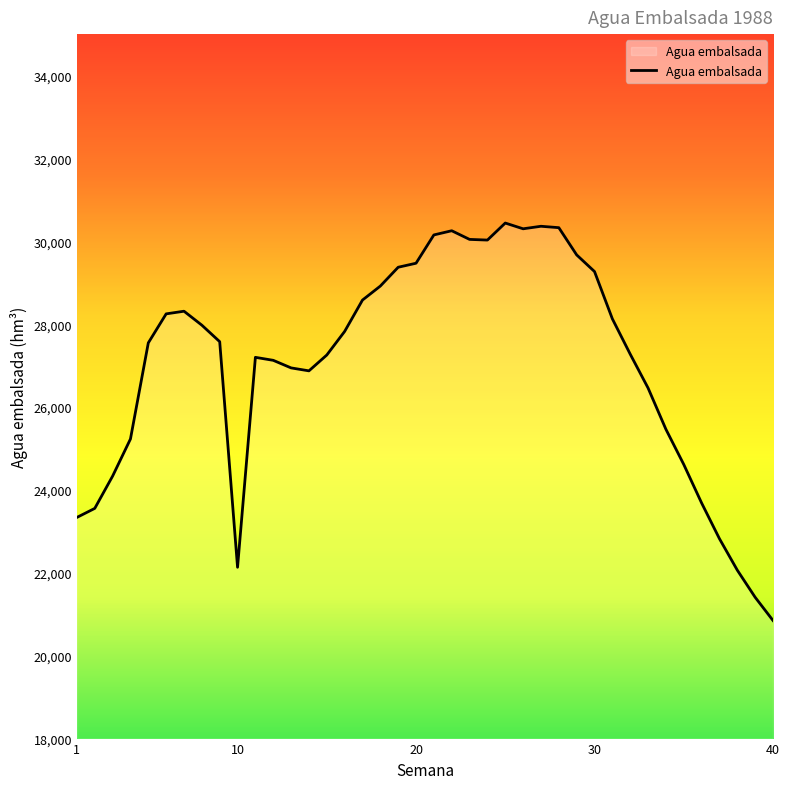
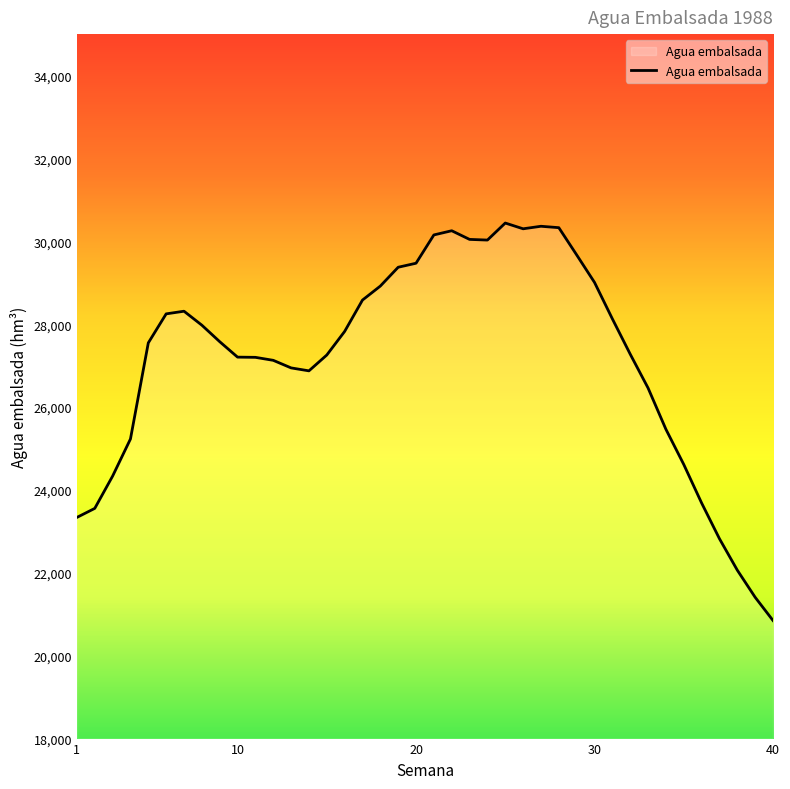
10: 22,100 -> 27,200
30: 29,300 -> 29,000
